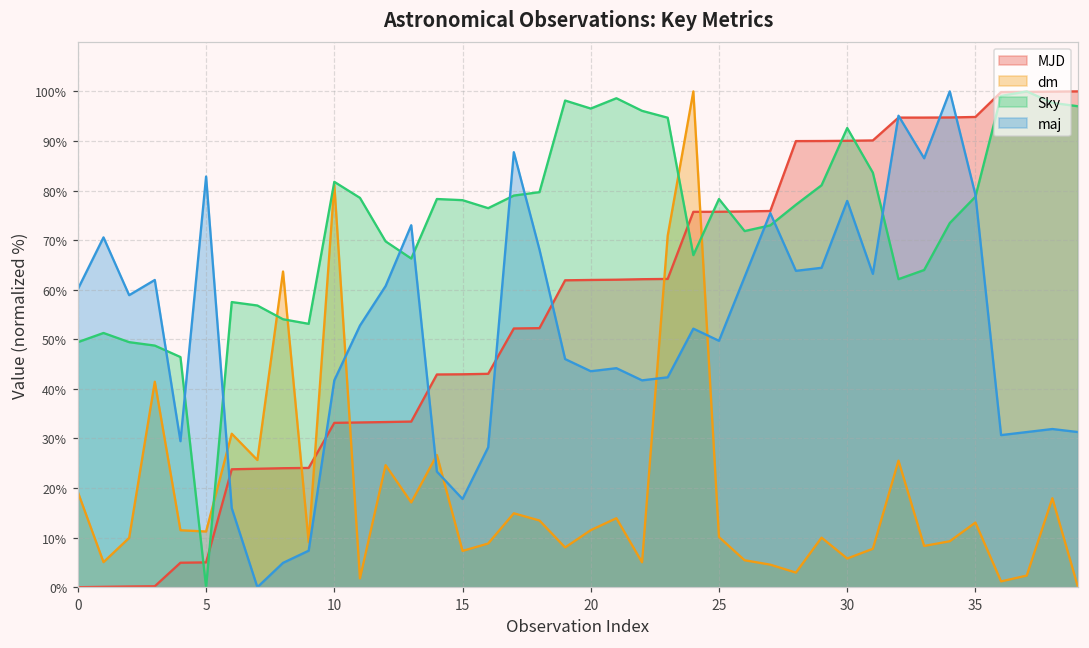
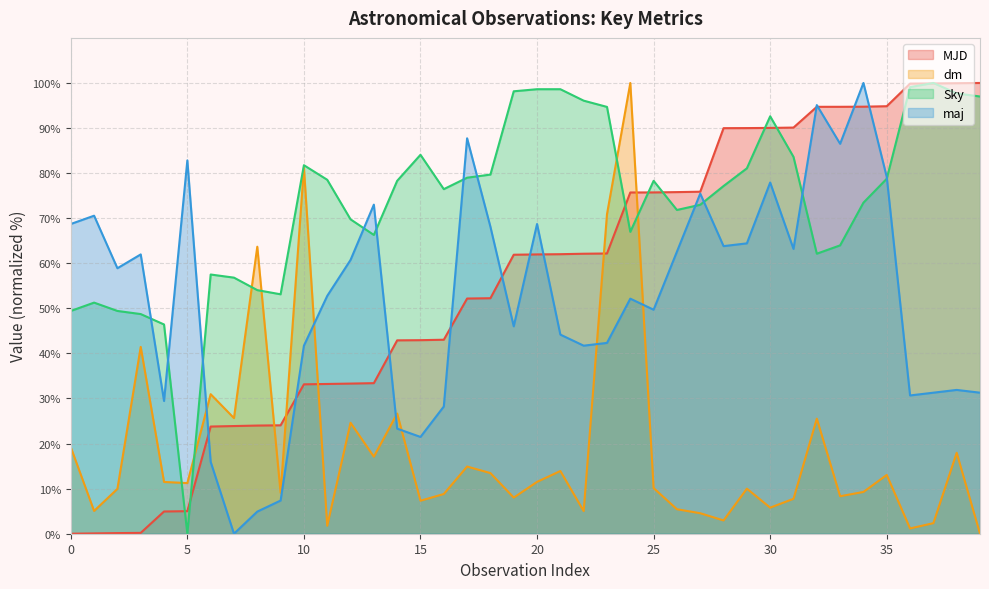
maj, 0: 60% -> 69%
Sky, 15: 78% -> 84%
maj, 15: 18% -> 21%
Sky, 20: 97% -> 99%
maj, 20: 44% -> 69%
